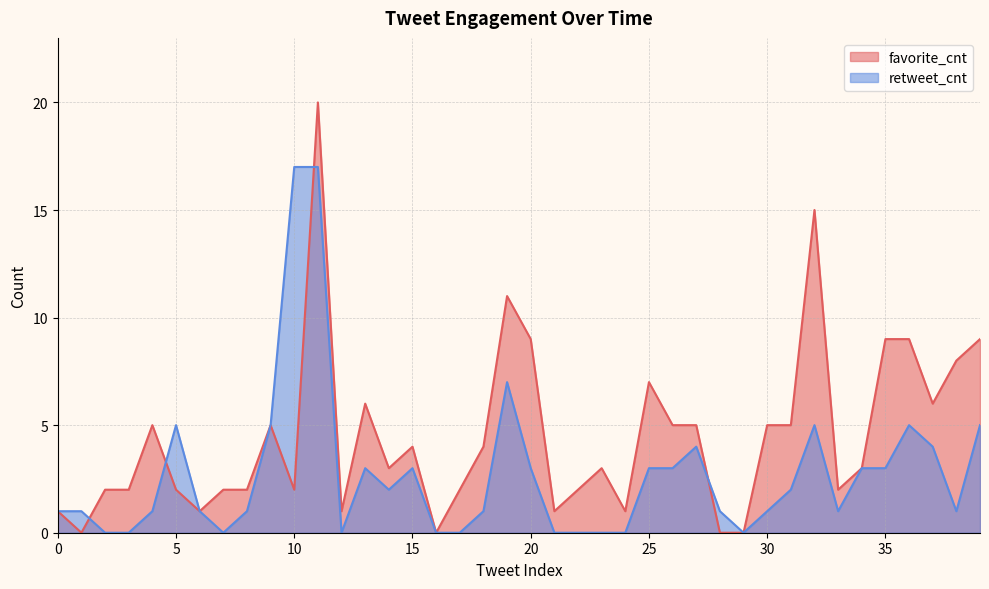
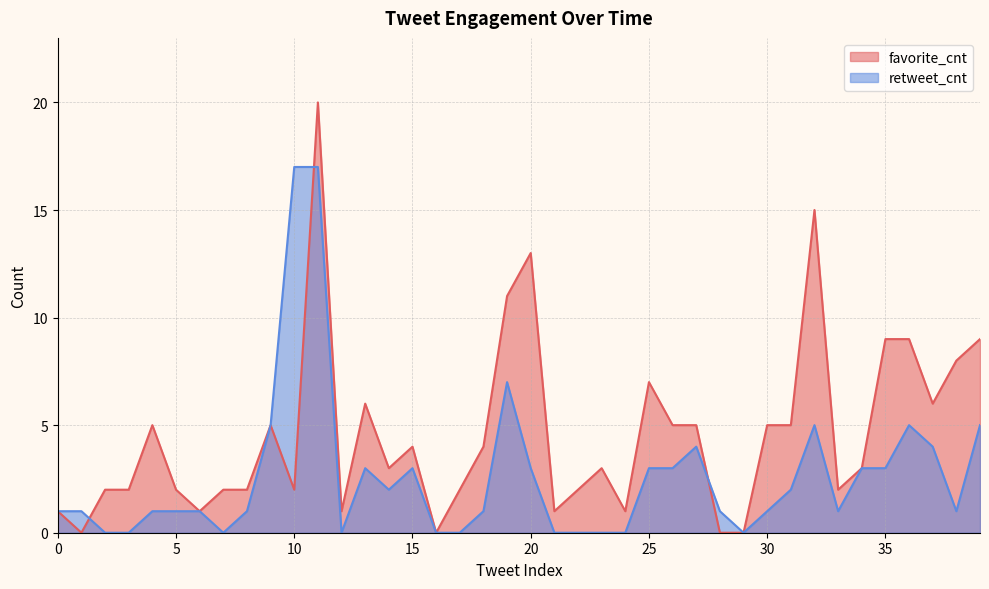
retweet_cnt, 5: 5 -> 1
favorite_cnt, 20: 9 -> 13
